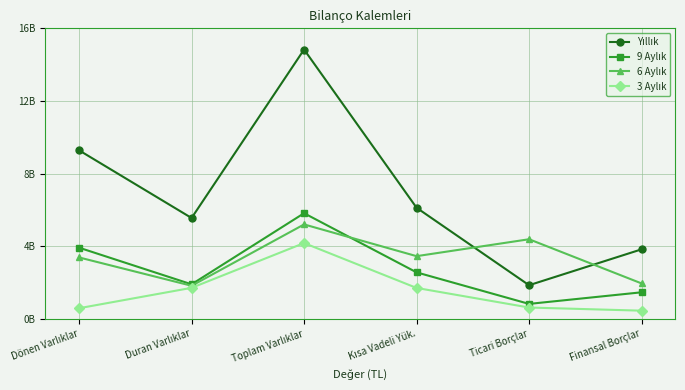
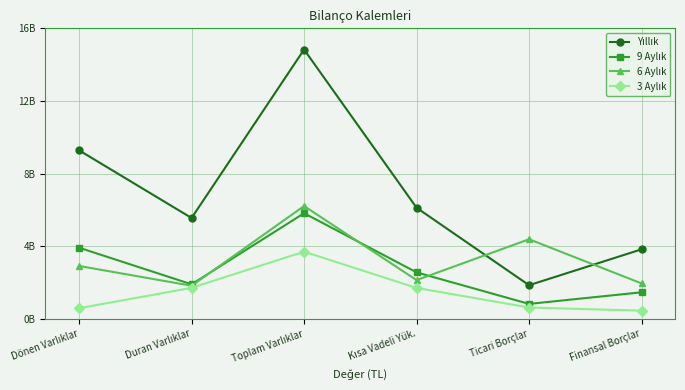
6 Aylık, Dönen Varlıklar: 3400000000 -> 2900000000
6 Aylık, Toplam Varlıklar: 5200000000 -> 6200000000
3 Aylık, Toplam Varlıklar: 4200000000 -> 3700000000
6 Aylık, Kısa Vadeli Yük.: 3500000000 -> 2100000000
